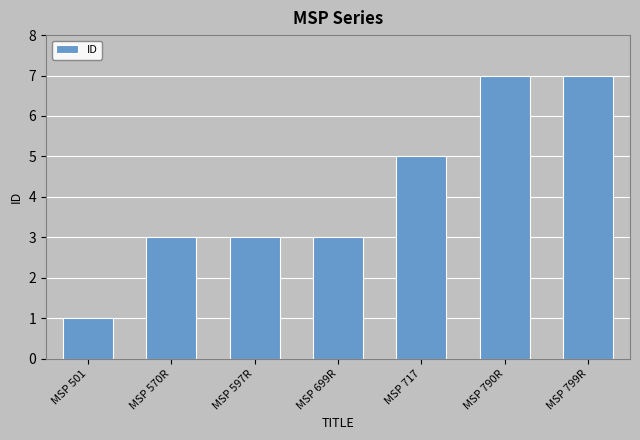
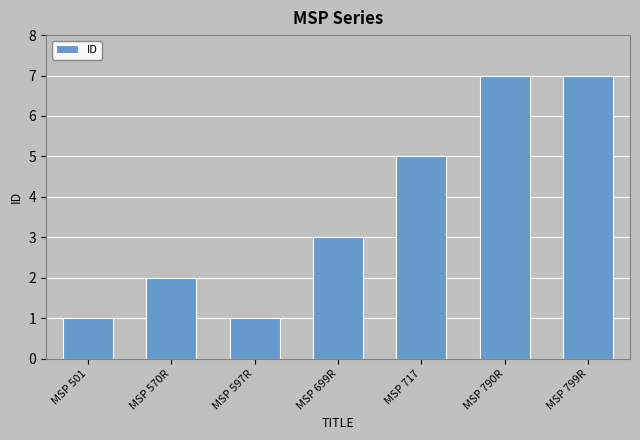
MSP 570R: 3 -> 2
MSP 597R: 3 -> 1
